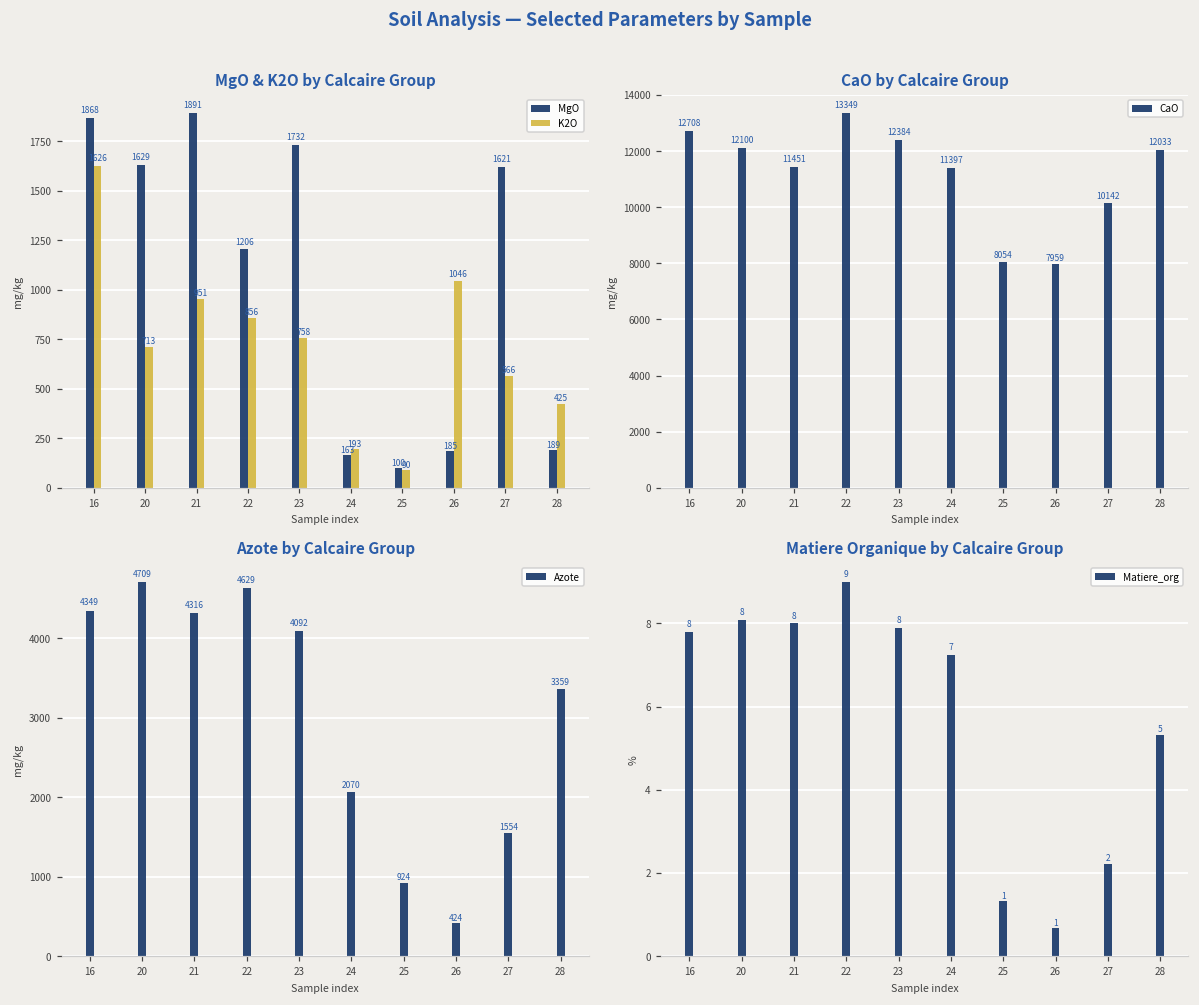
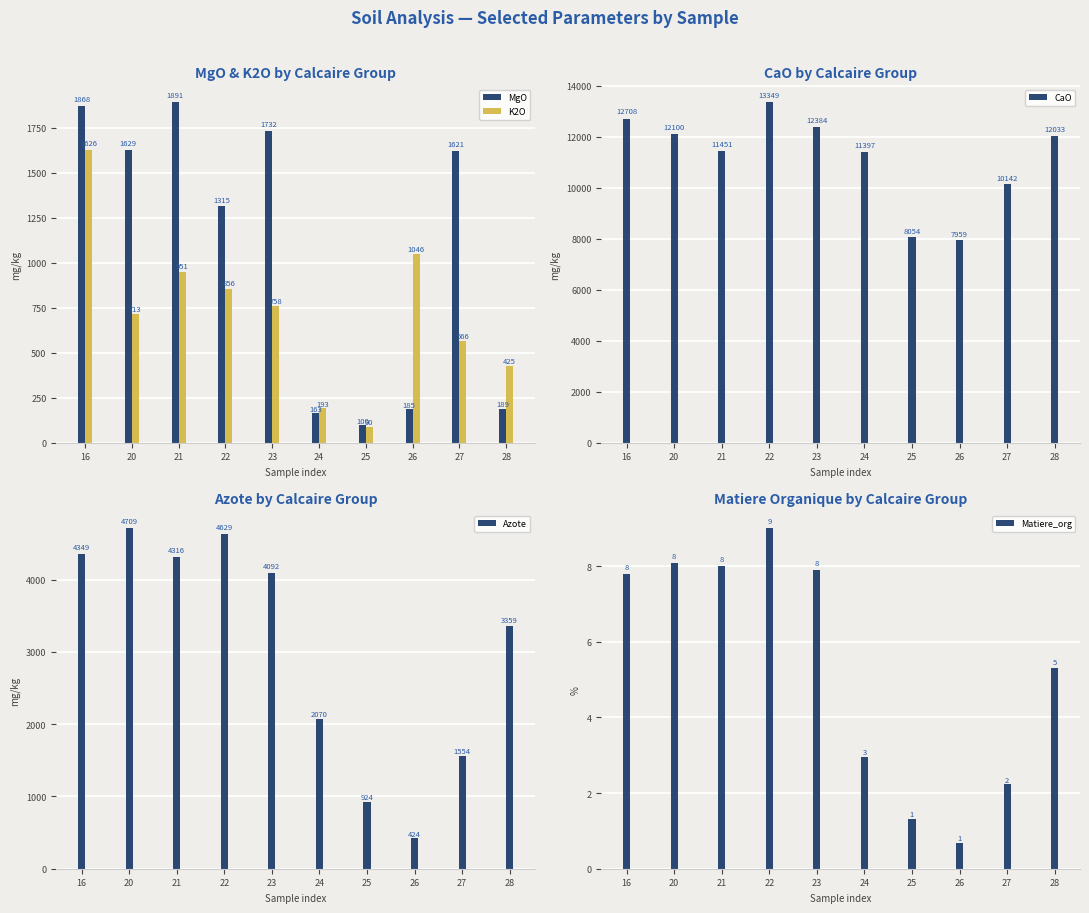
MgO & K2O by Calcaire Group, MgO, 22: 1206 -> 1315
Matiere Organique by Calcaire Group, 24: 7 -> 3
